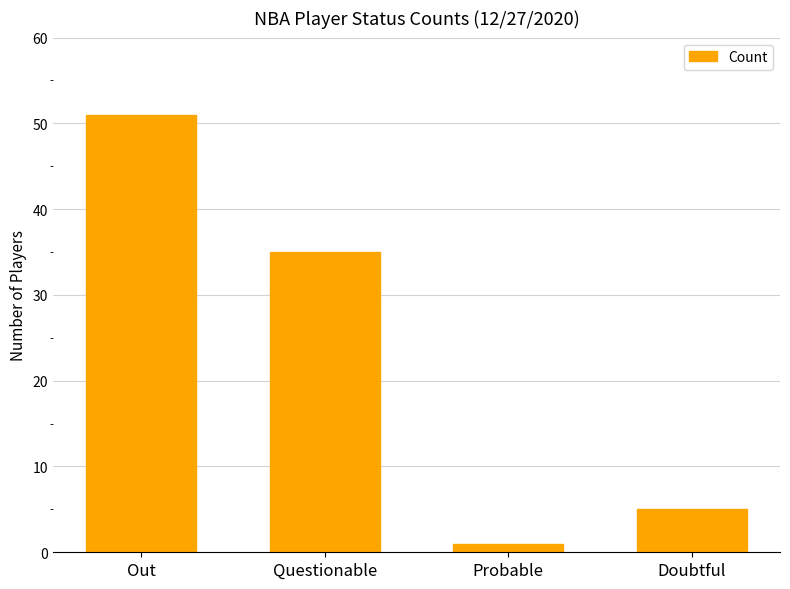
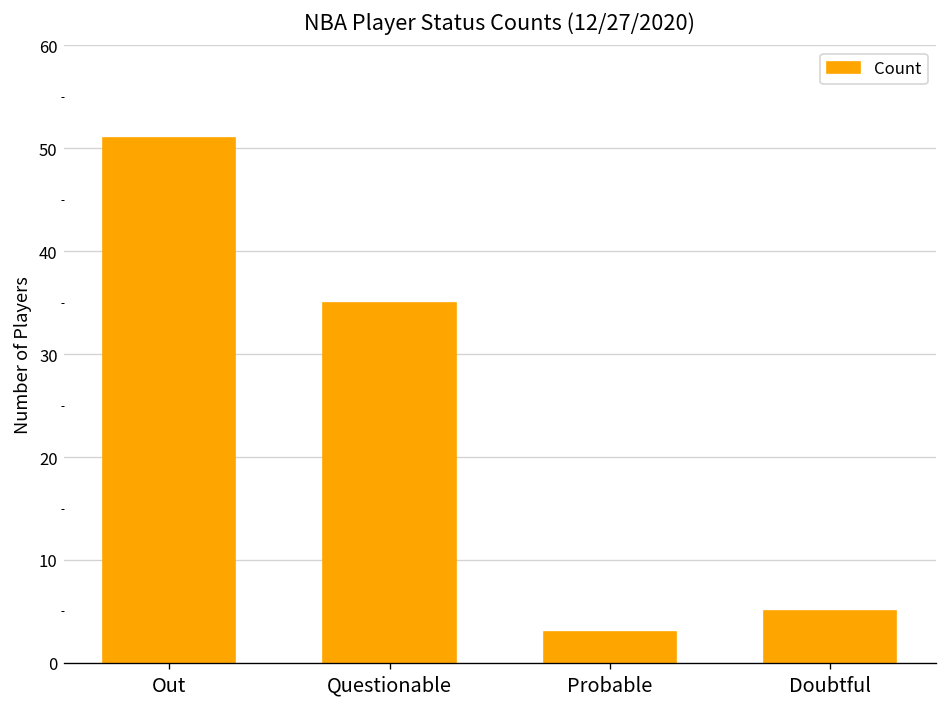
Probable: 1 -> 3
